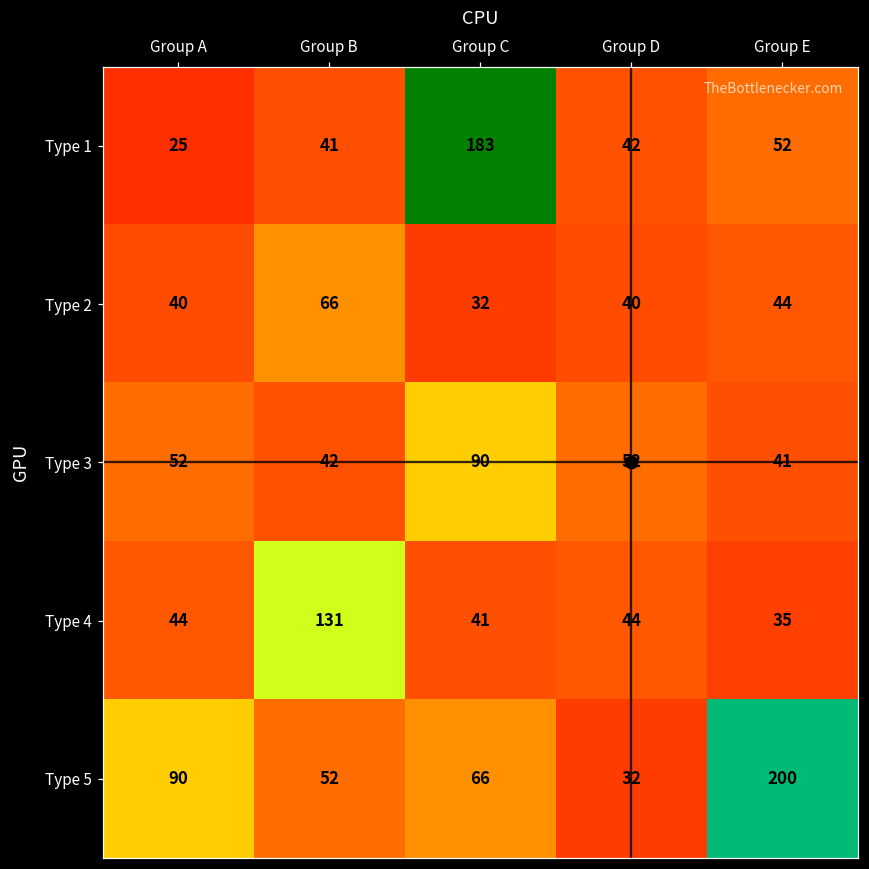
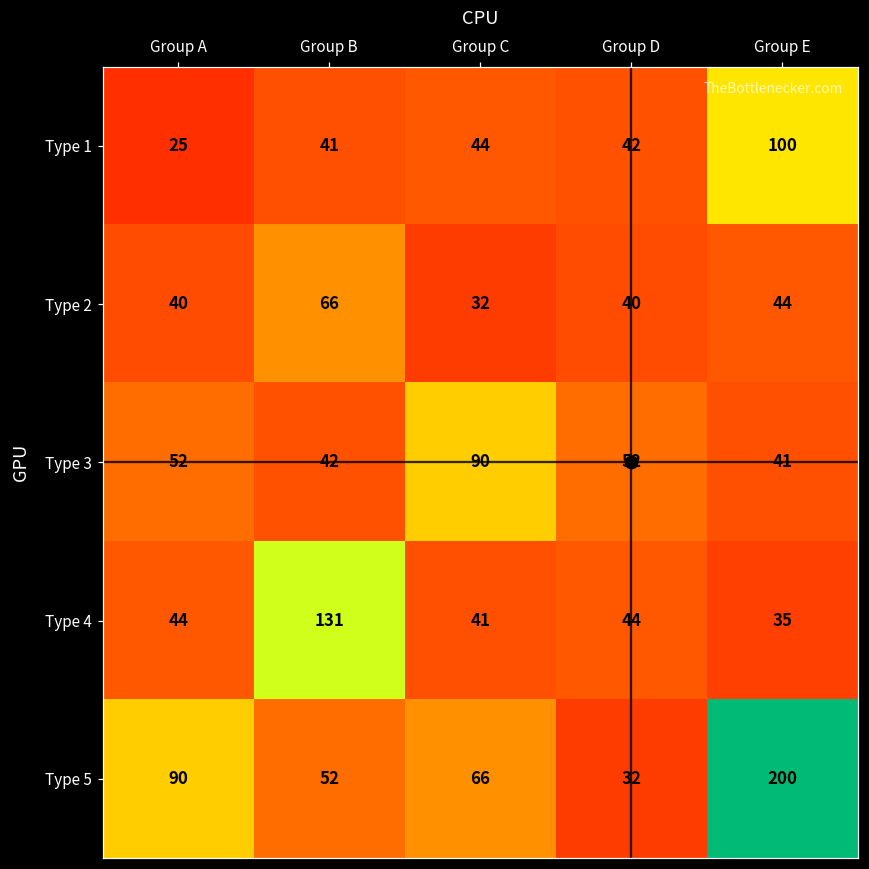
Type 1, Group C: 183 -> 44
Type 1, Group E: 52 -> 100
